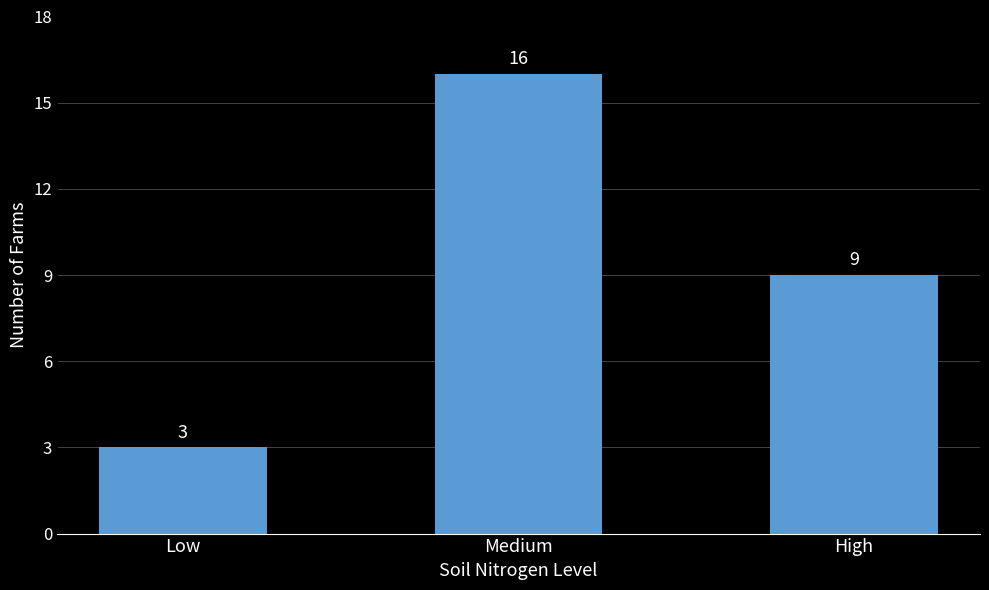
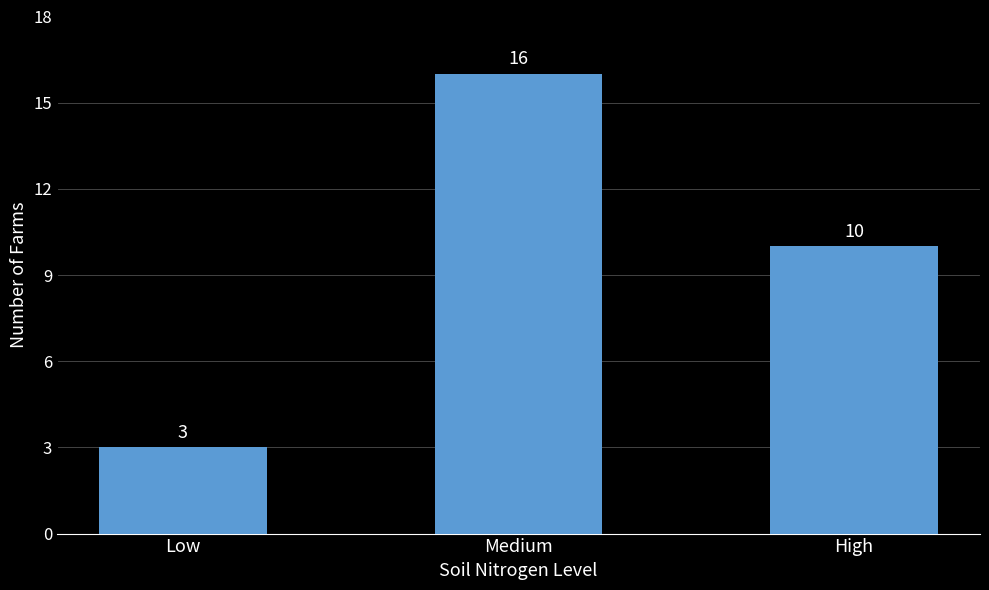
High: 9 -> 10
